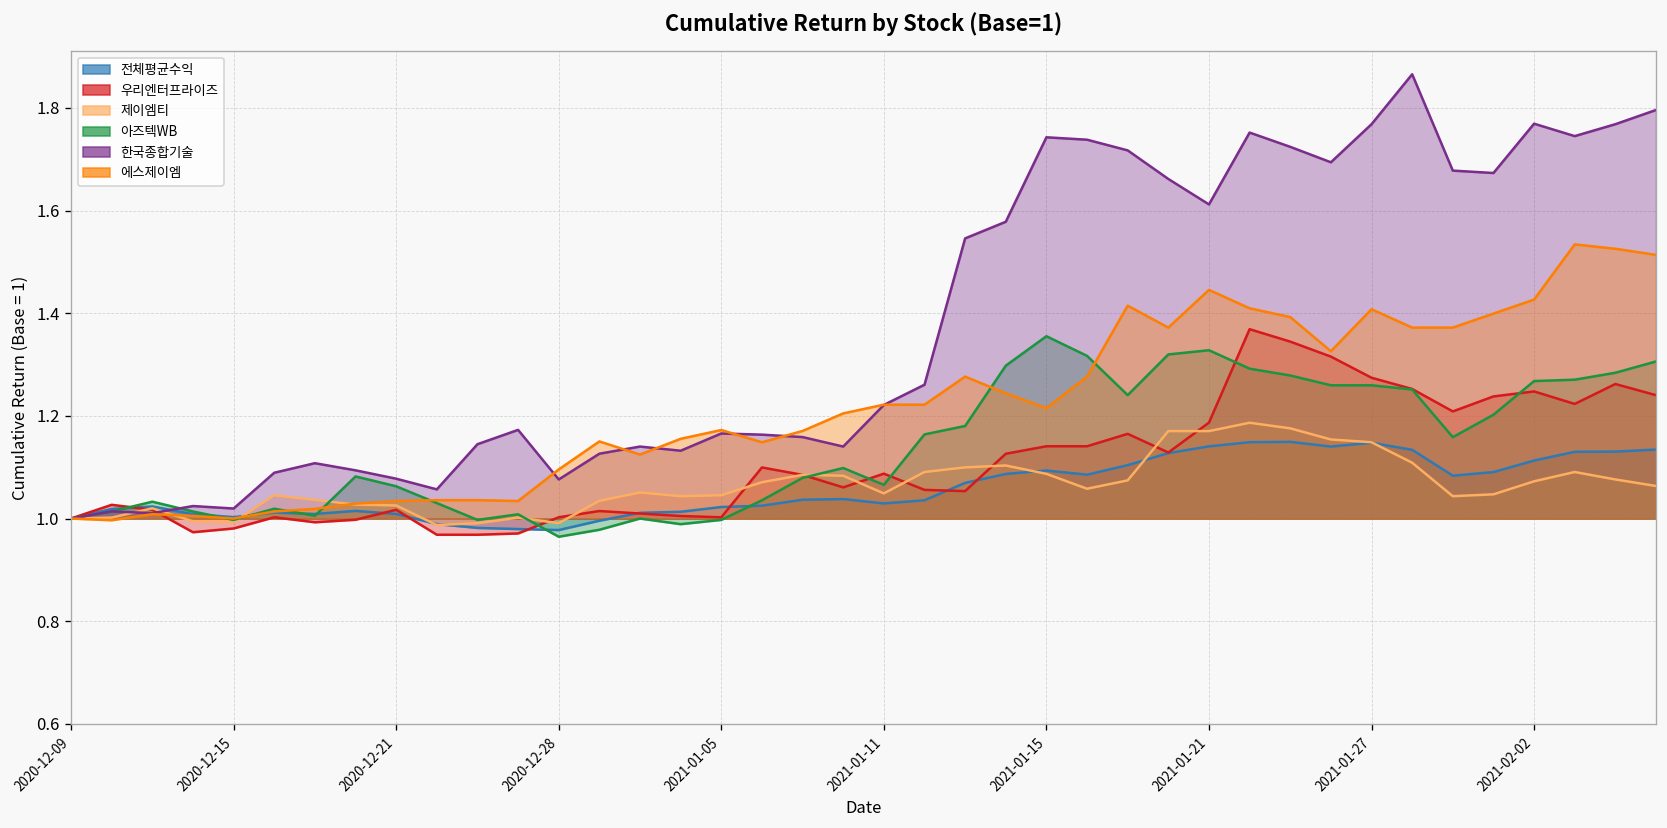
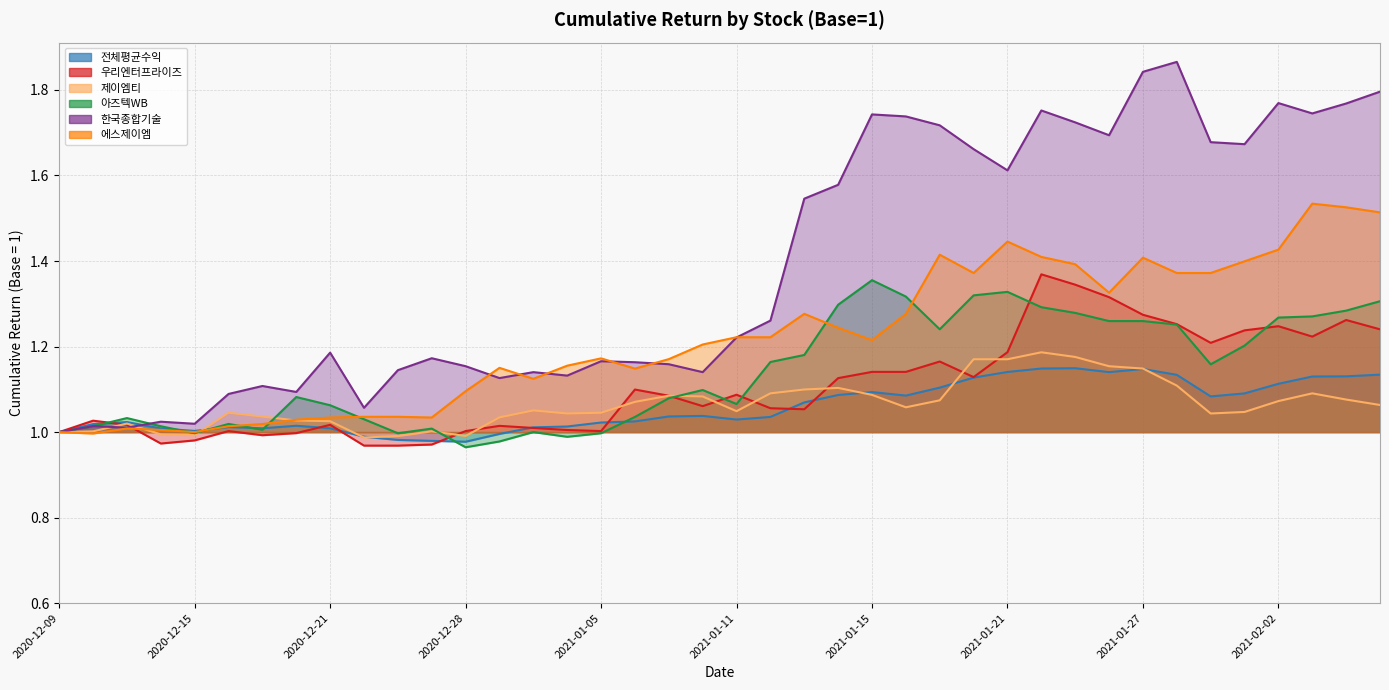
한국종합기술, 2020-12-21: 1.08 -> 1.19
한국종합기술, 2020-12-28: 1.08 -> 1.15
한국종합기술, 2021-01-27: 1.77 -> 1.84
